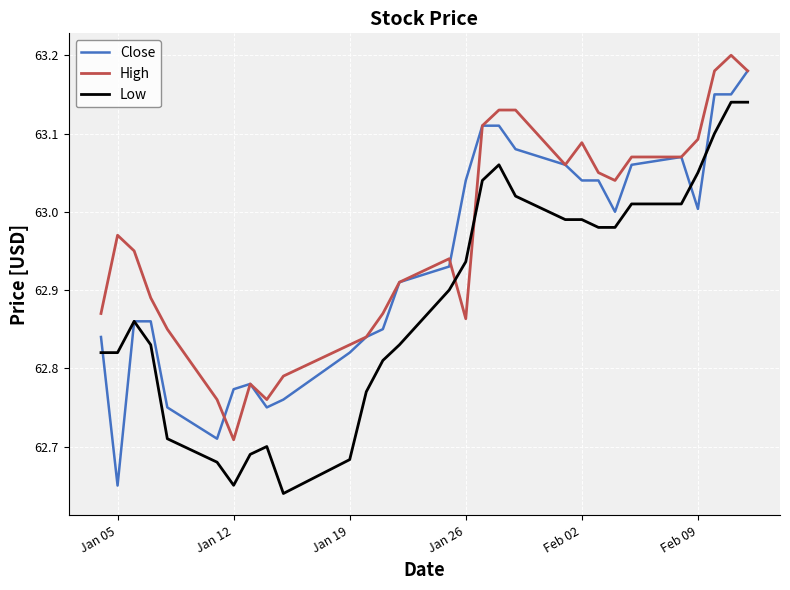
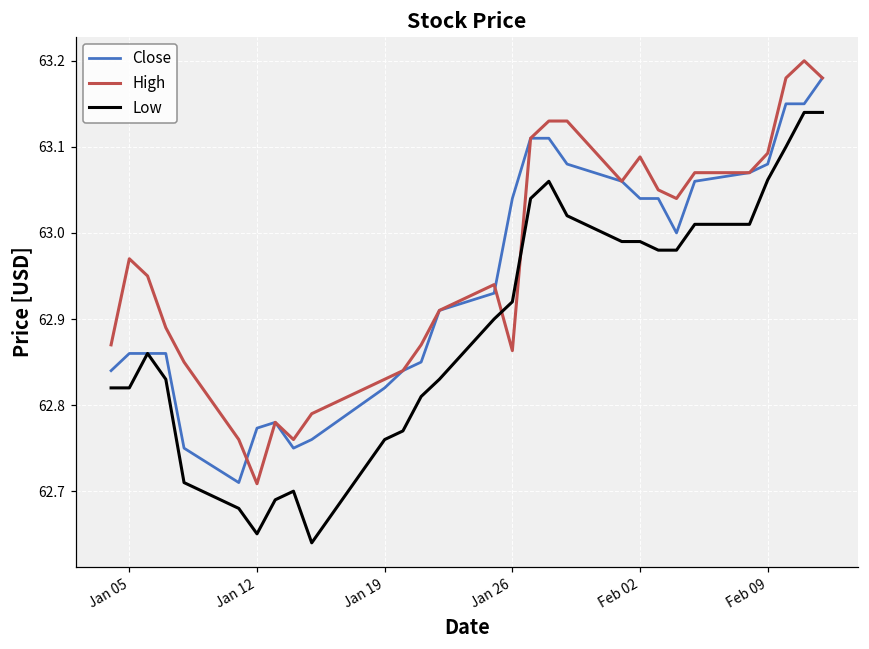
Close, Jan 05: 62.65 -> 62.86
Low, Jan 19: 62.68 -> 62.76
Low, Jan 26: 62.94 -> 62.92
Close, Feb 09: 63.00 -> 63.08
Low, Feb 09: 63.05 -> 63.06
